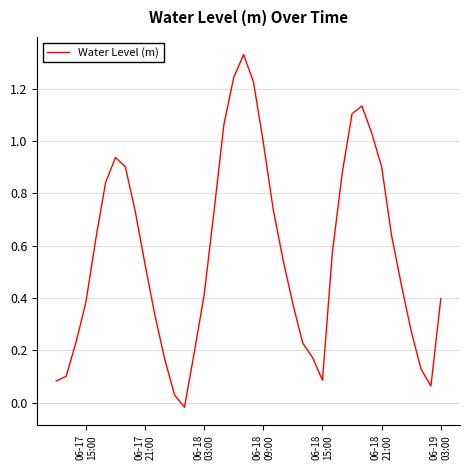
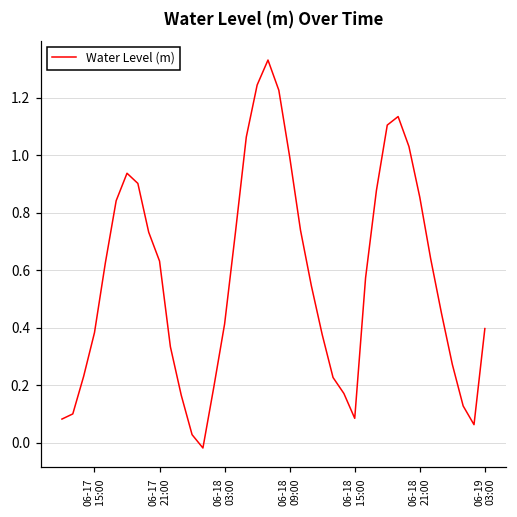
06-17 21:00: 0.53 -> 0.63
06-18 21:00: 0.90 -> 0.85
